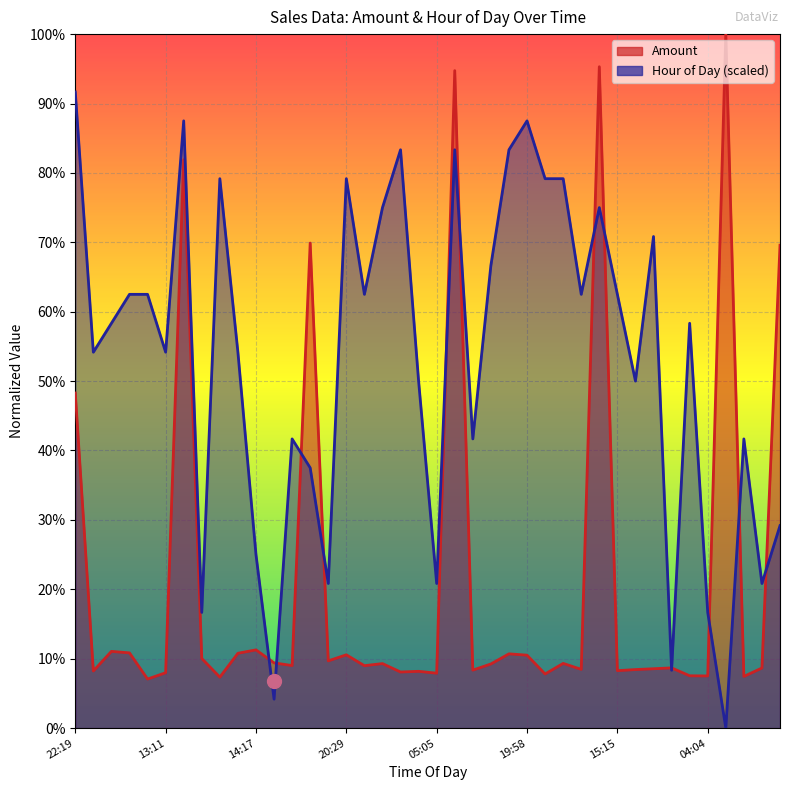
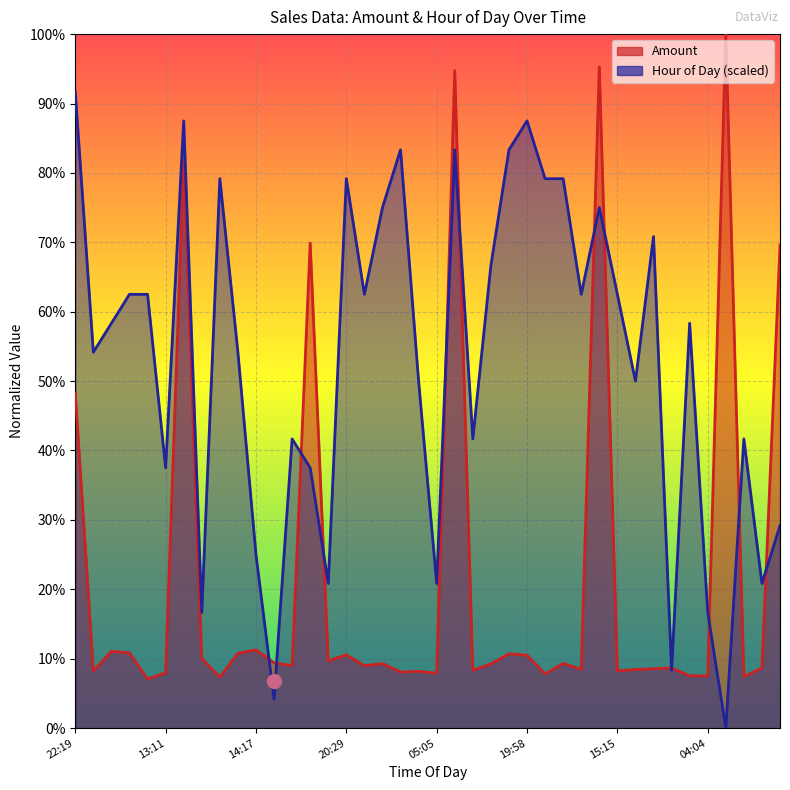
Hour of Day (scaled), 13:11: 54% -> 38%
